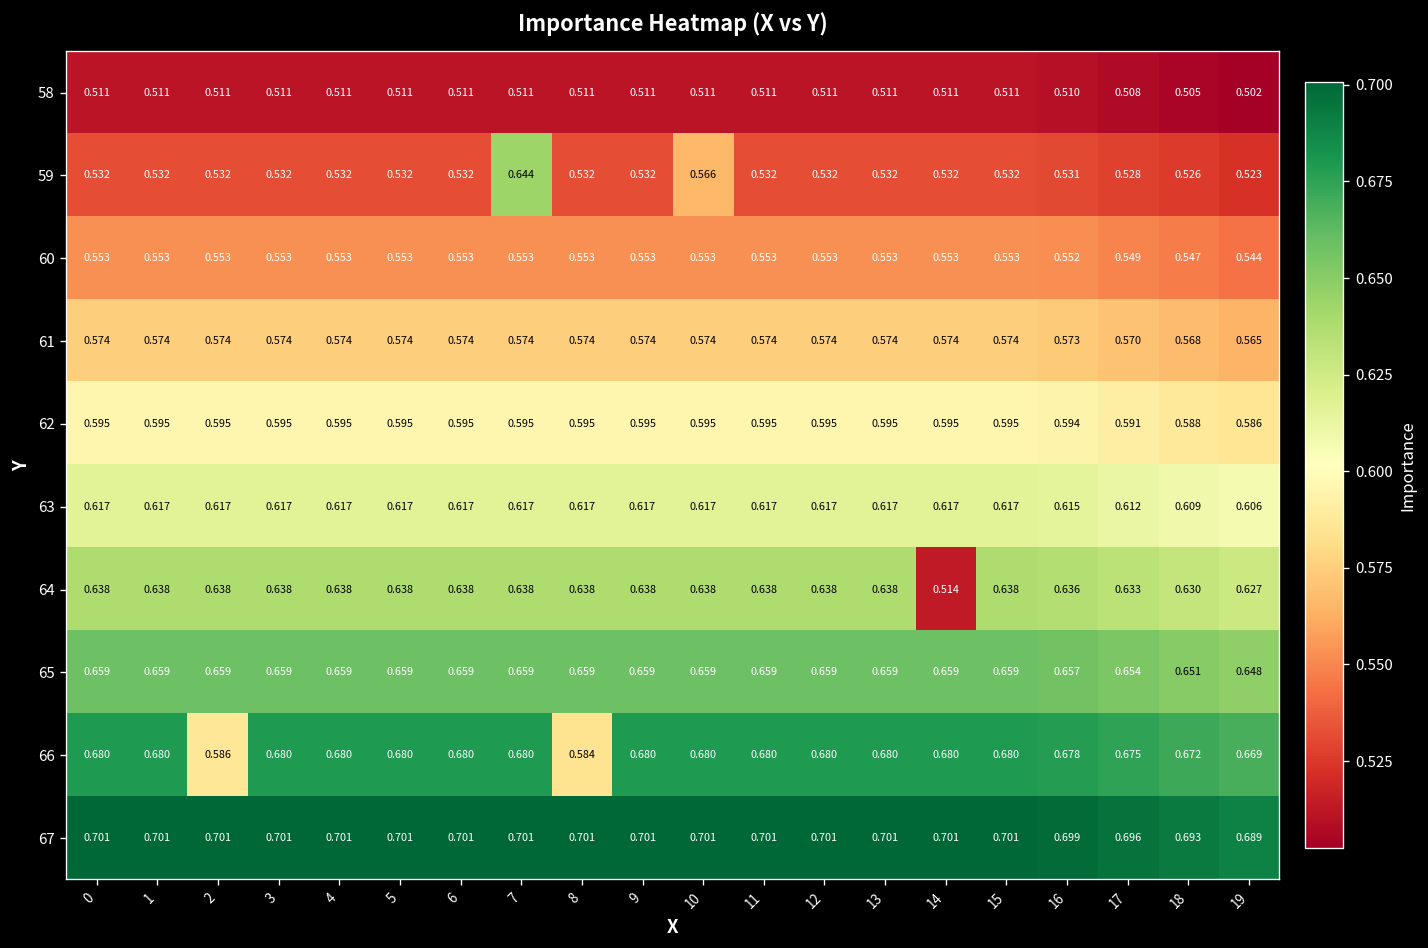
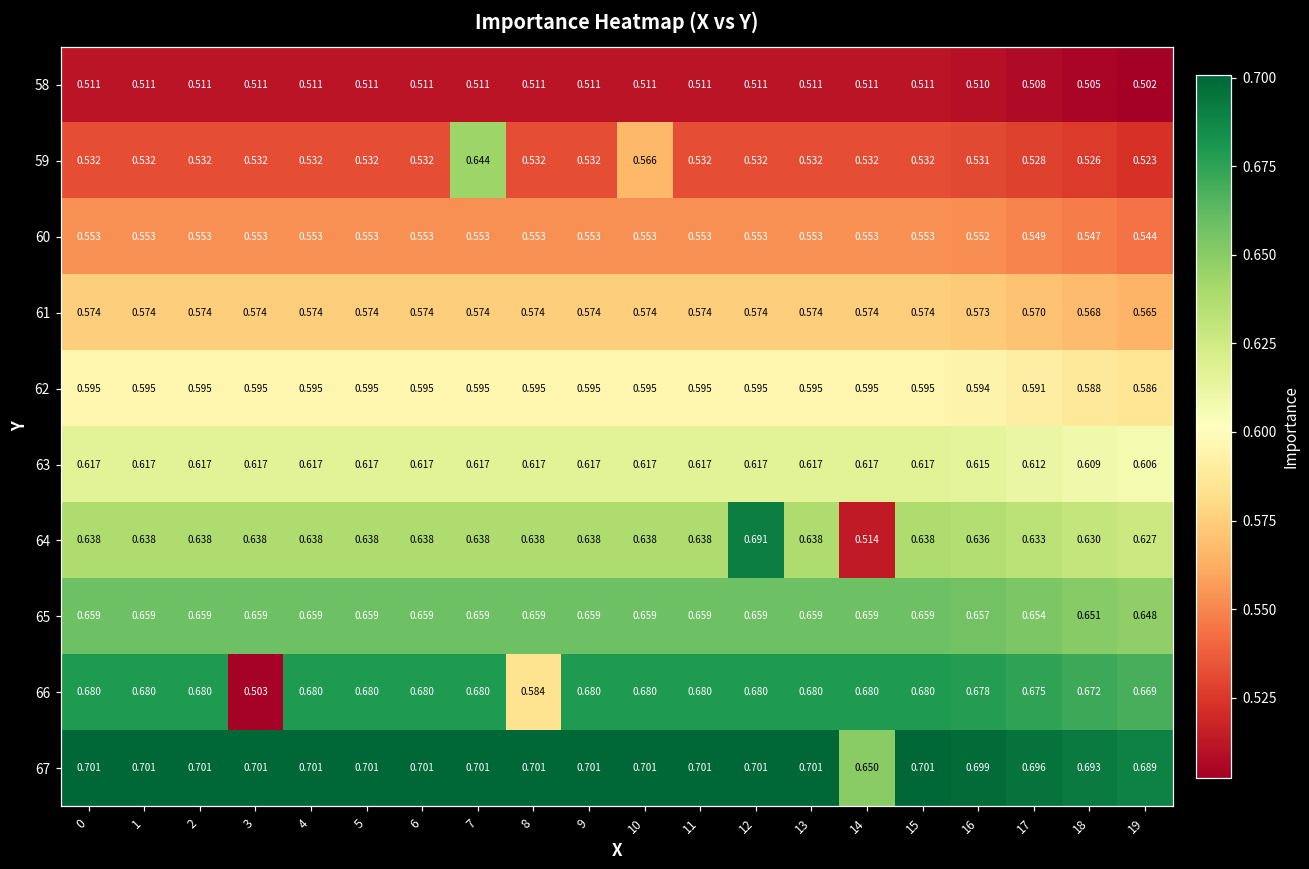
64, 12: 0.638 -> 0.691
66, 2: 0.586 -> 0.680
66, 3: 0.680 -> 0.503
67, 14: 0.701 -> 0.650
